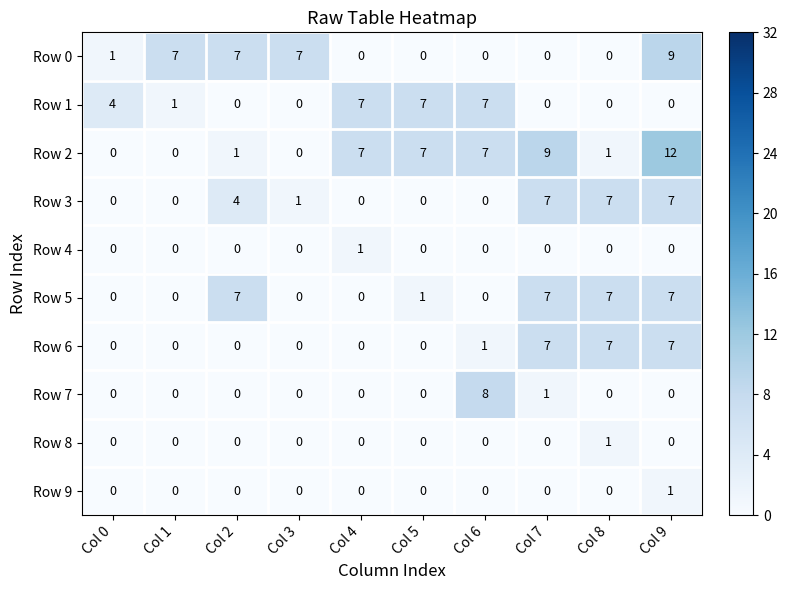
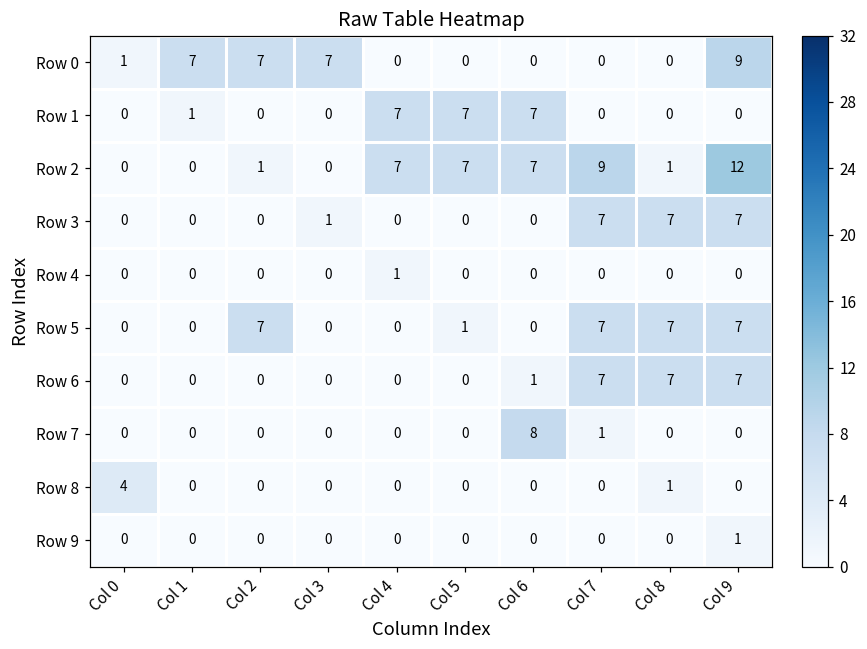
Row 1, Col 0: 4 -> 0
Row 3, Col 2: 4 -> 0
Row 8, Col 0: 0 -> 4
